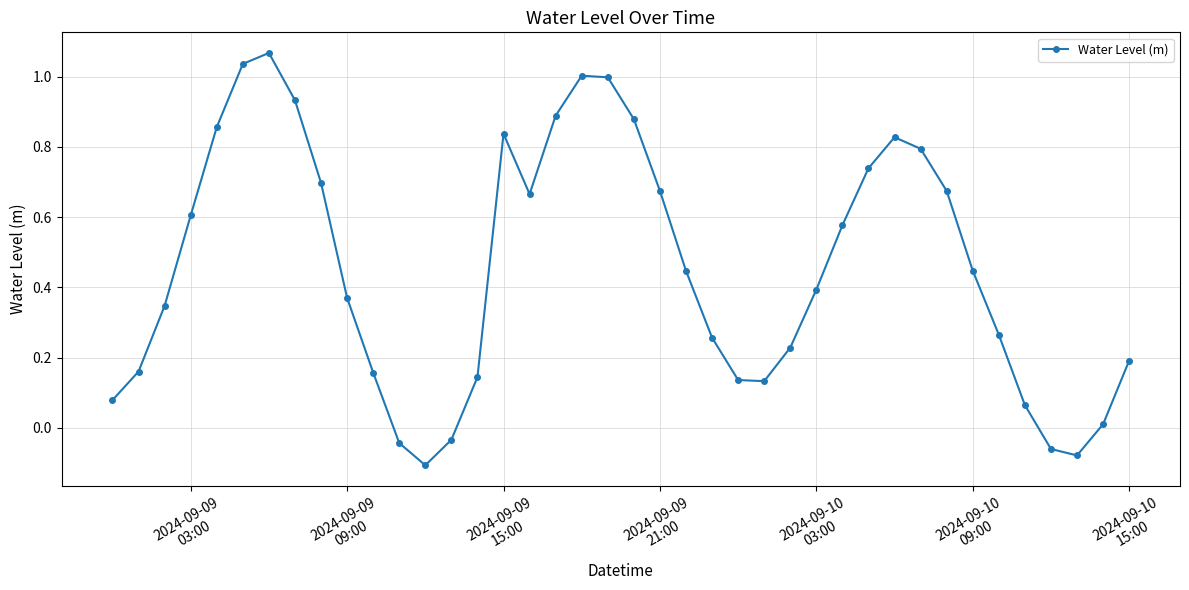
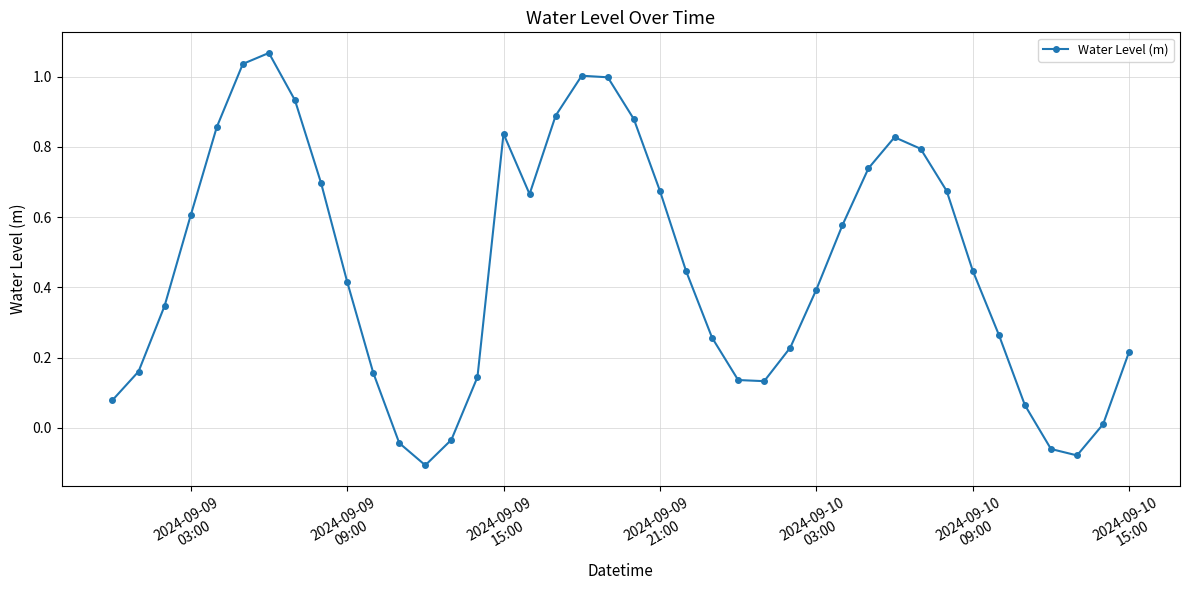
2024-09-09 09:00: 0.37 -> 0.42
2024-09-10 15:00: 0.19 -> 0.22
